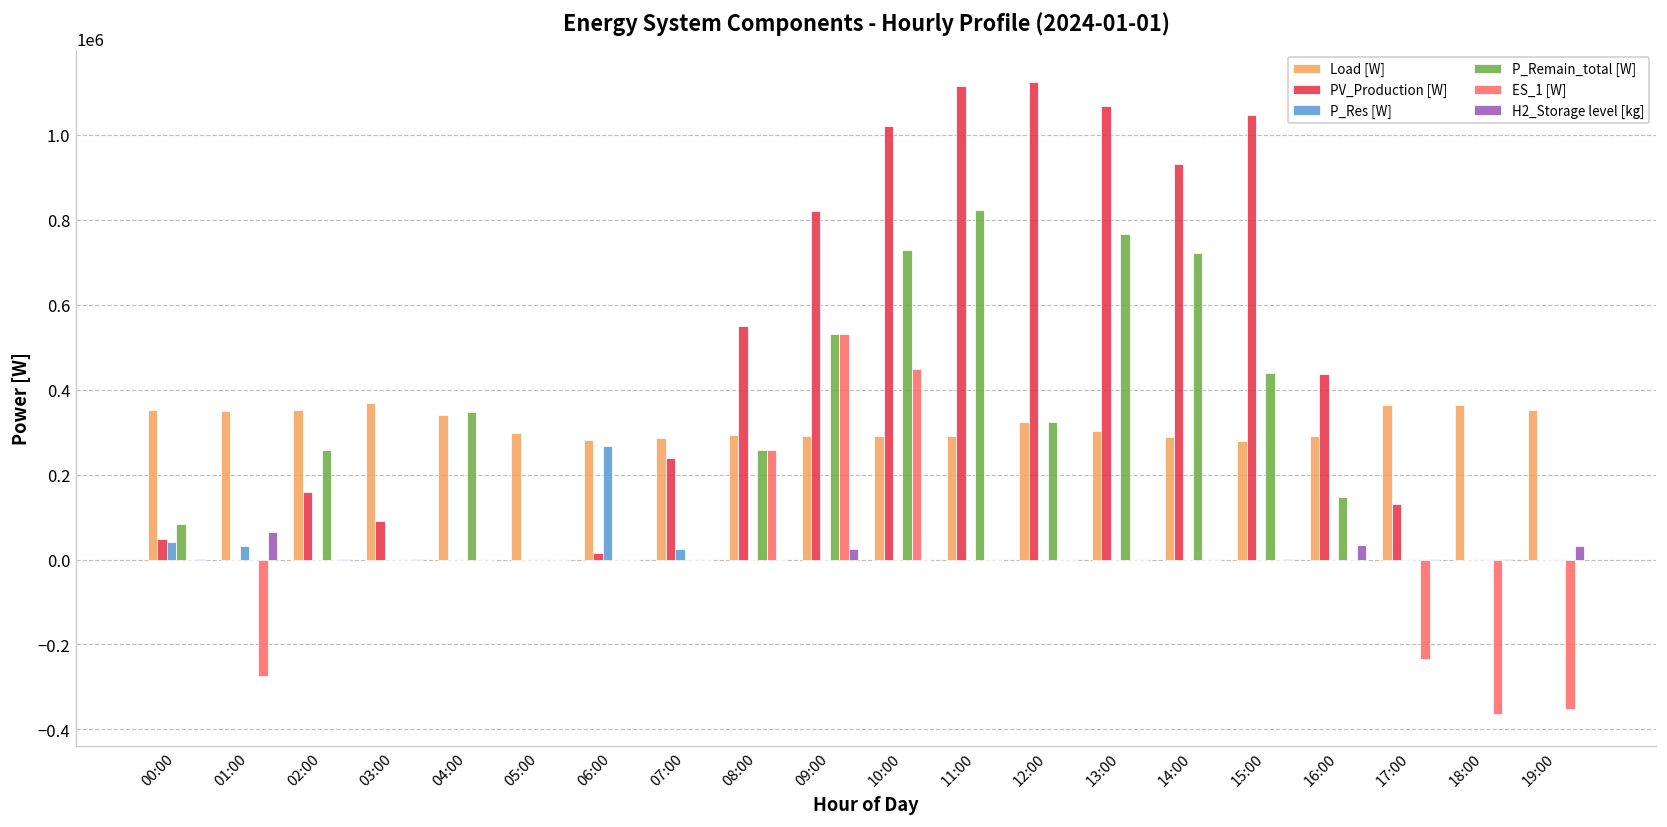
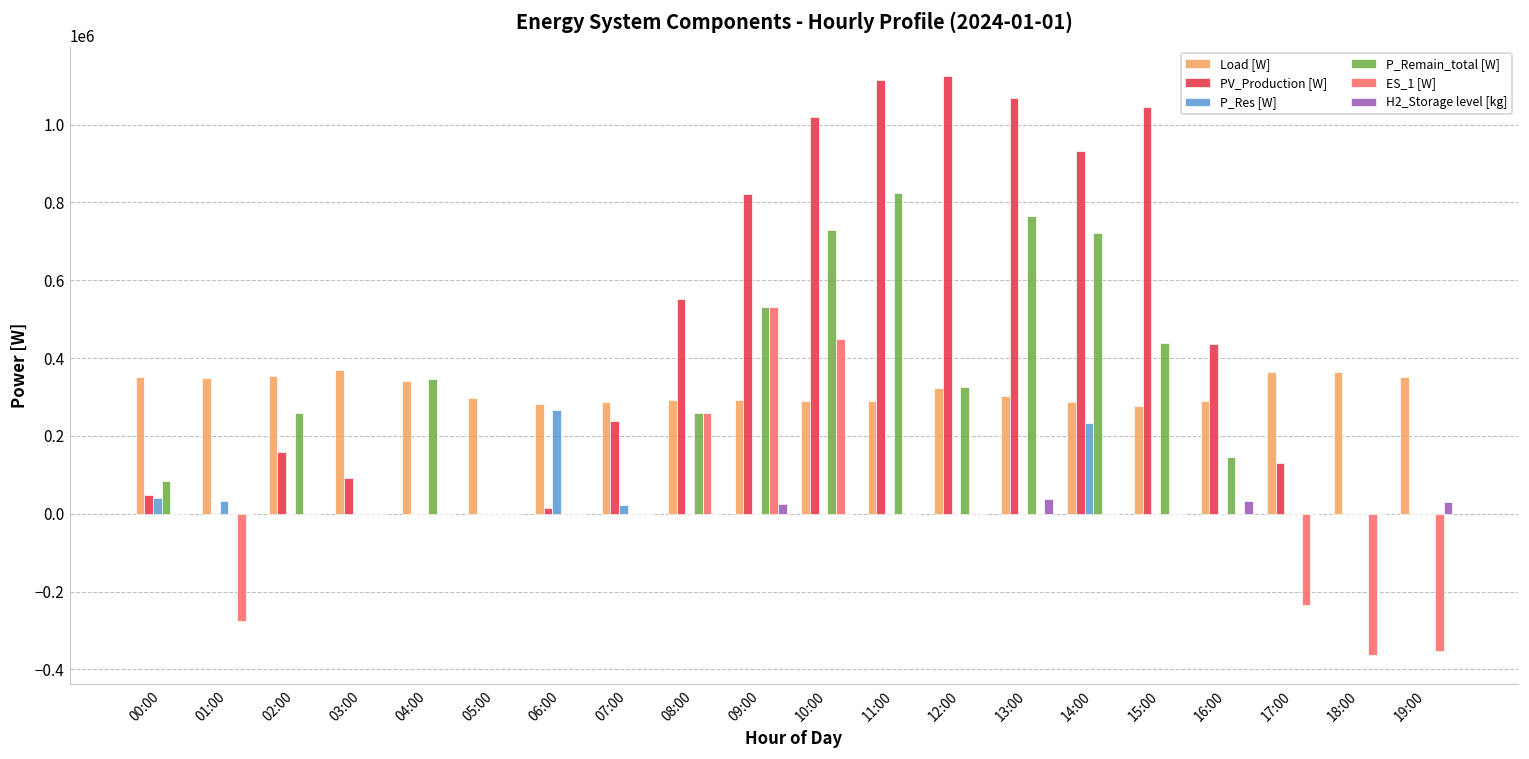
H2_Storage level [kg], 01:00: 70000 -> 0
H2_Storage level [kg], 13:00: 0 -> 40000
P_Res [W], 14:00: 0 -> 230000
